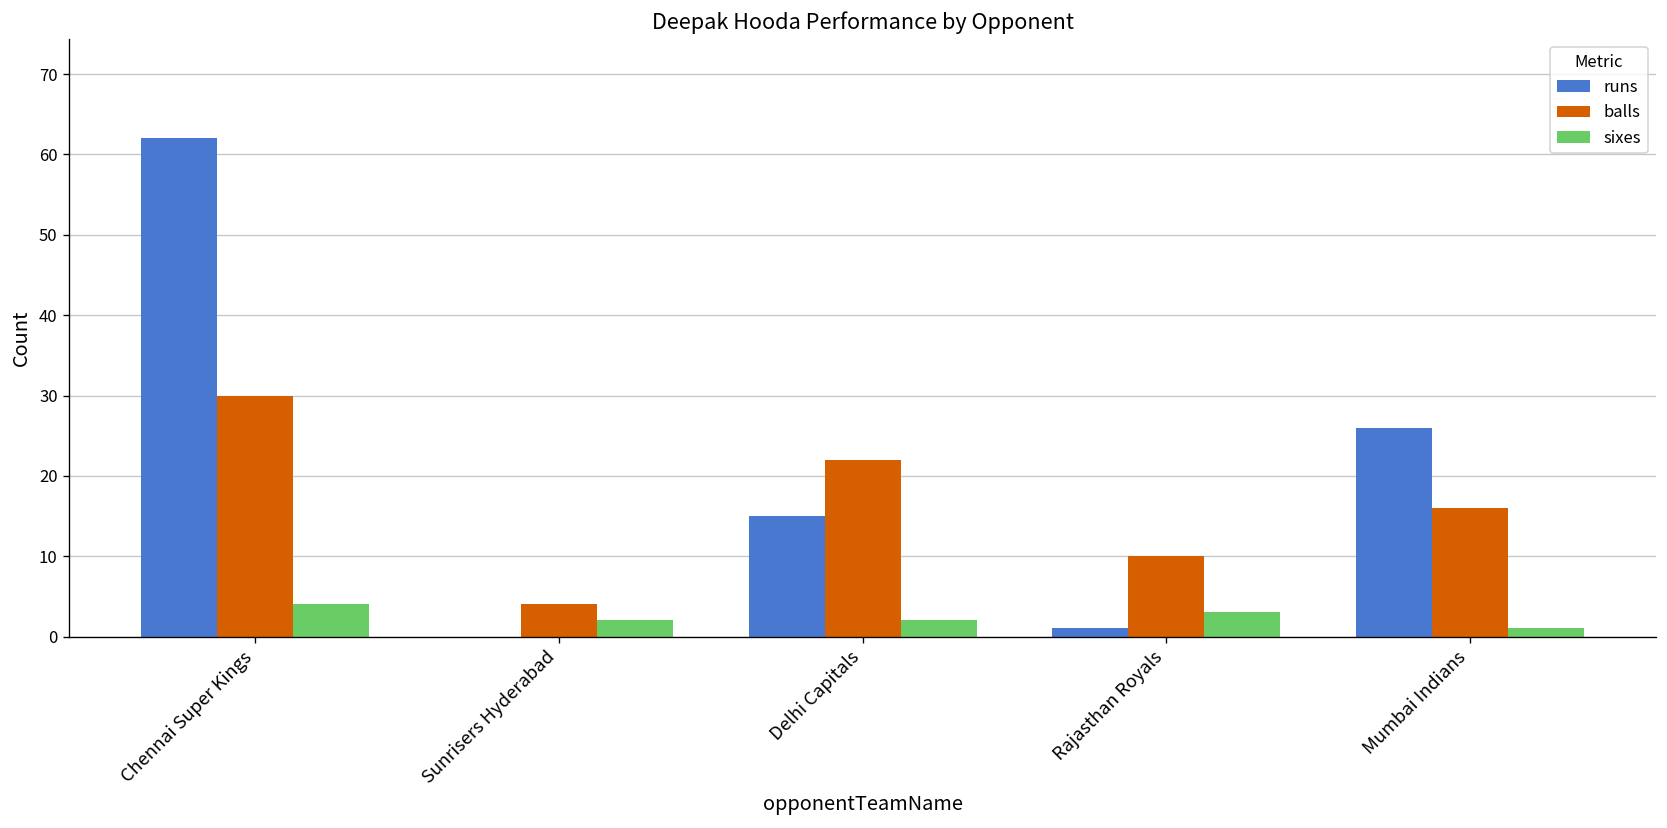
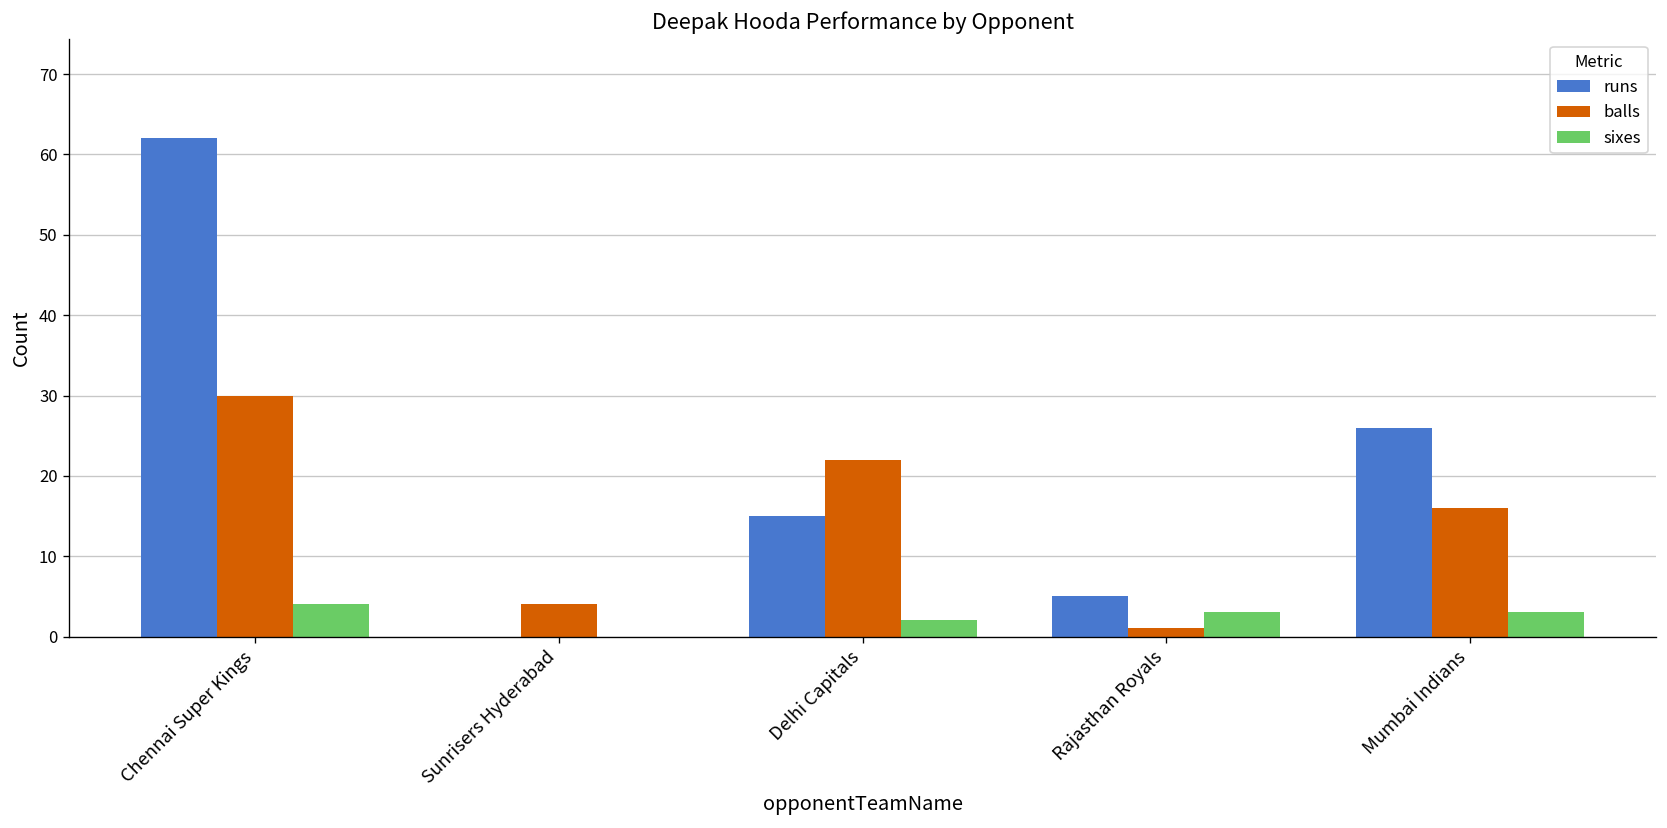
sixes, Sunrisers Hyderabad: 2 -> 0
runs, Rajasthan Royals: 1 -> 5
balls, Rajasthan Royals: 10 -> 1
sixes, Mumbai Indians: 1 -> 3
